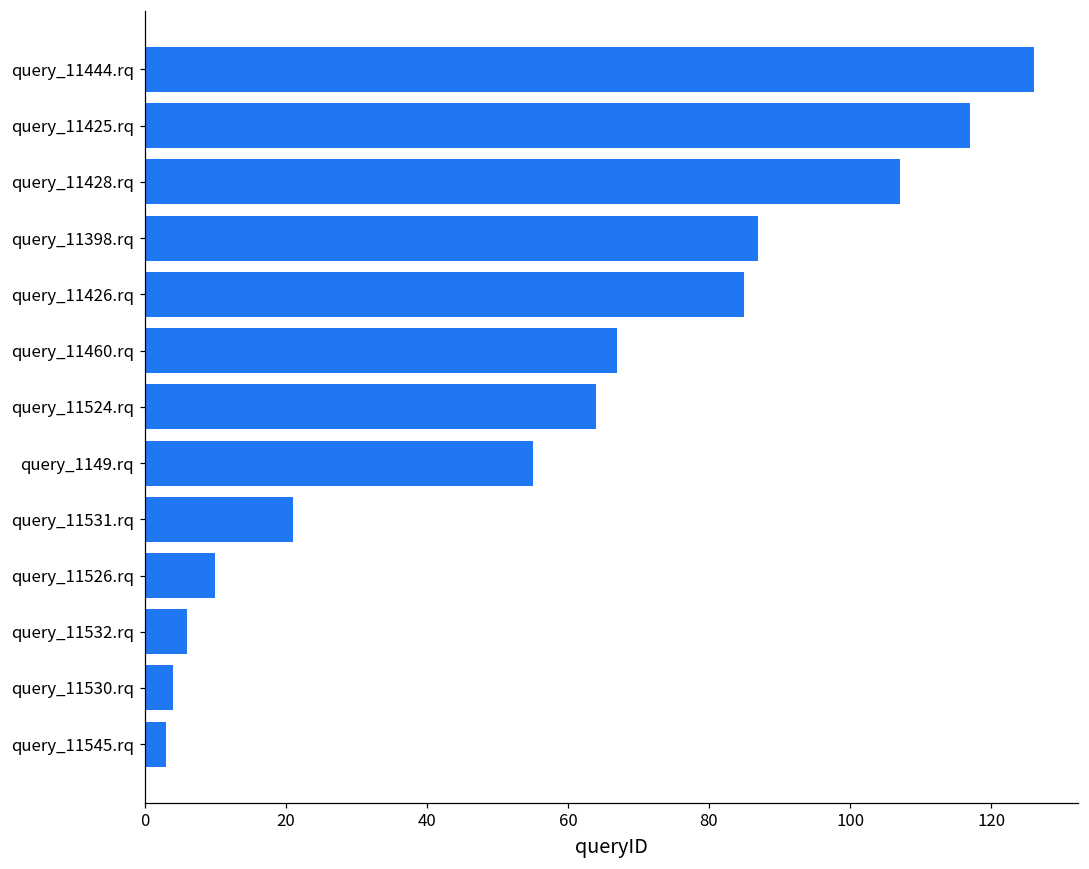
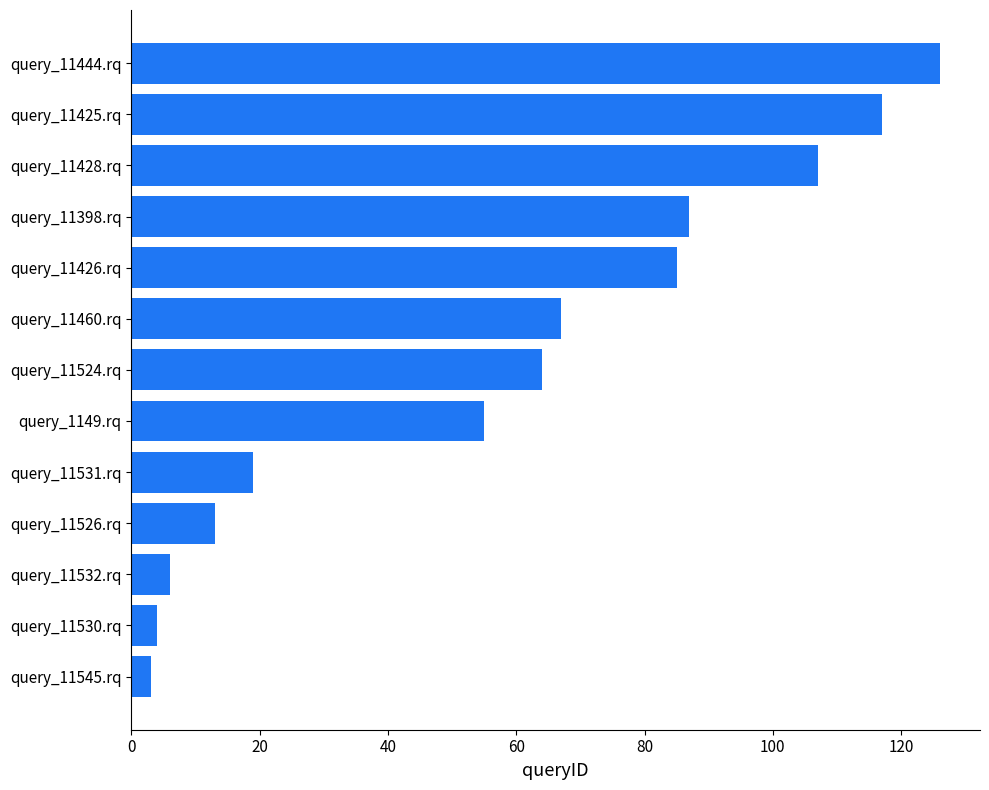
query_11531.rq: 21 -> 19
query_11526.rq: 10 -> 13
